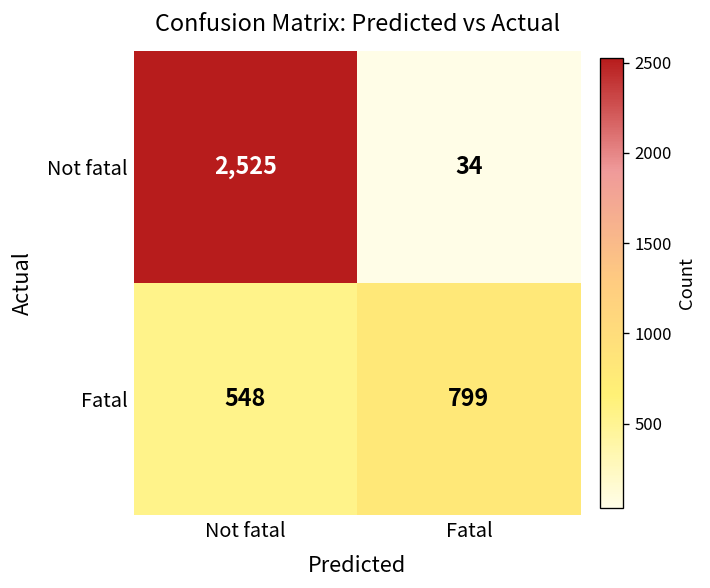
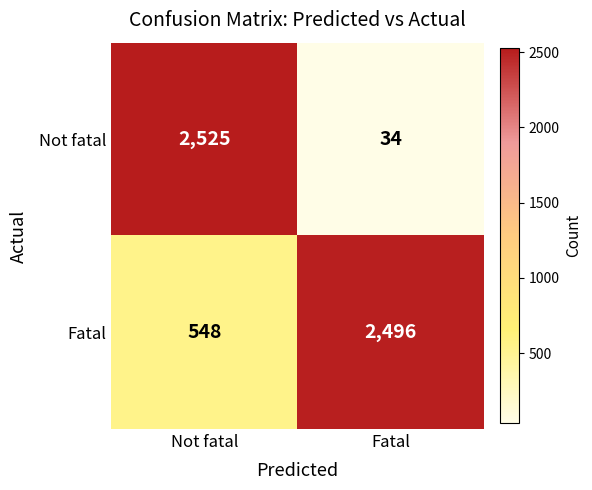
Fatal, Fatal: 799 -> 2,496
